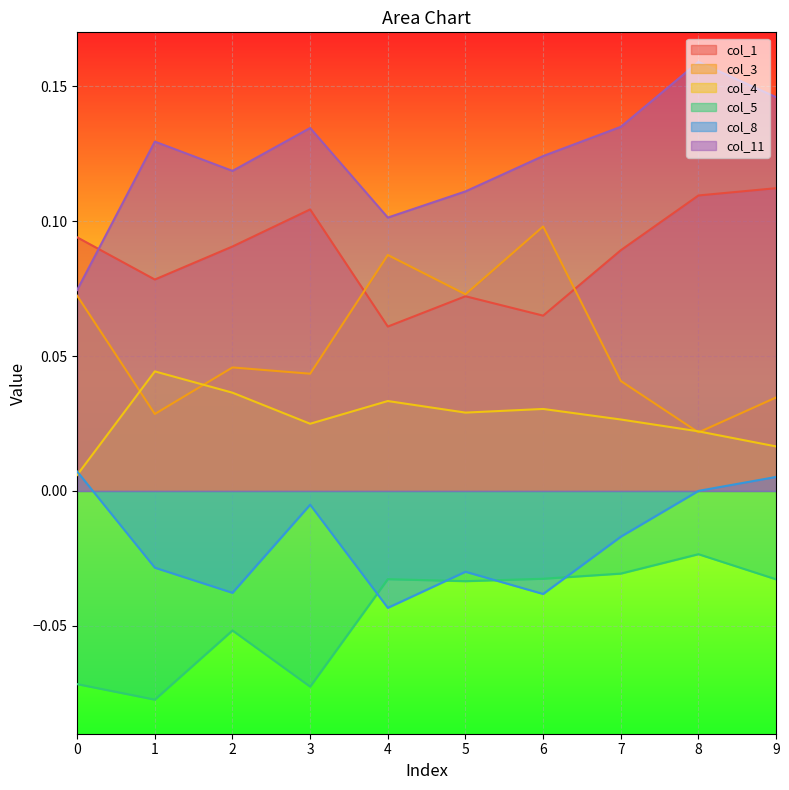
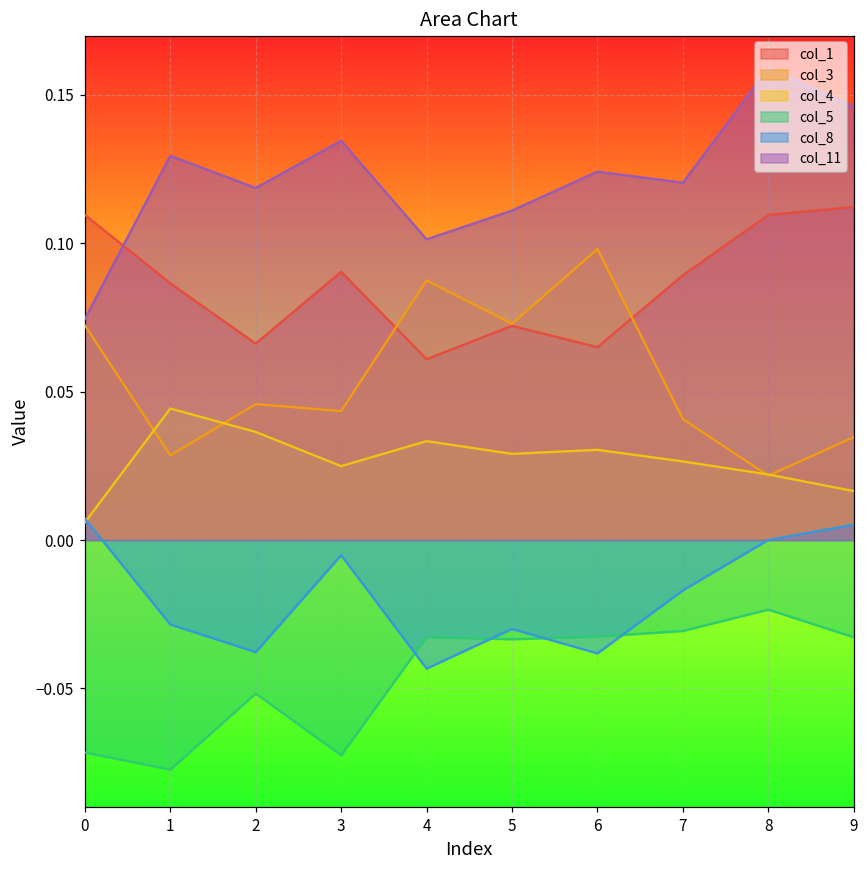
col_1, 0: 0.094 -> 0.110
col_1, 1: 0.078 -> 0.087
col_1, 2: 0.091 -> 0.066
col_1, 3: 0.104 -> 0.090
col_11, 7: 0.135 -> 0.120
